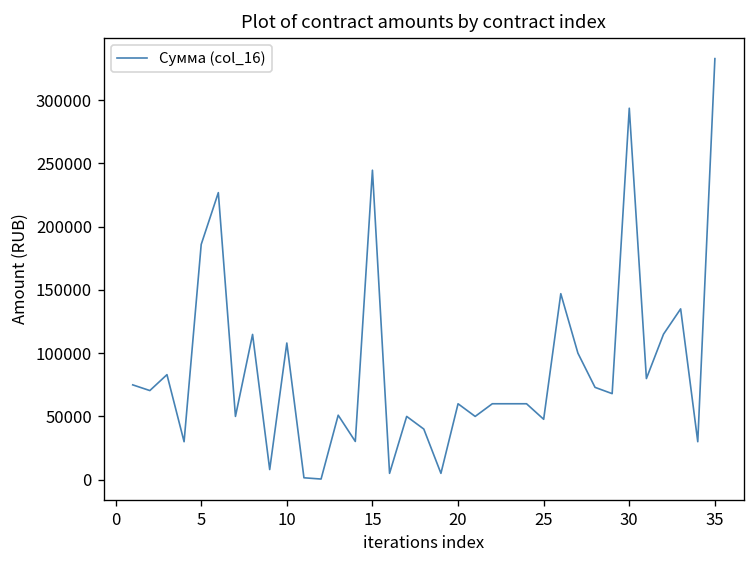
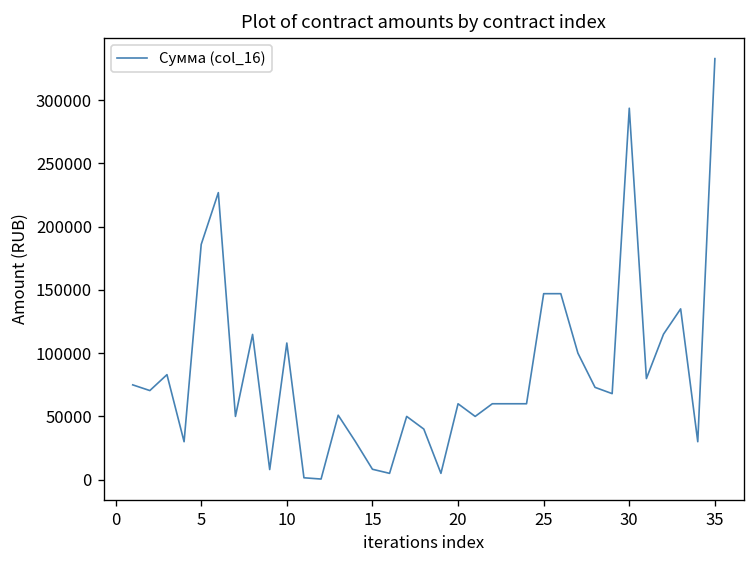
15: 245000 -> 8000
25: 48000 -> 147000
